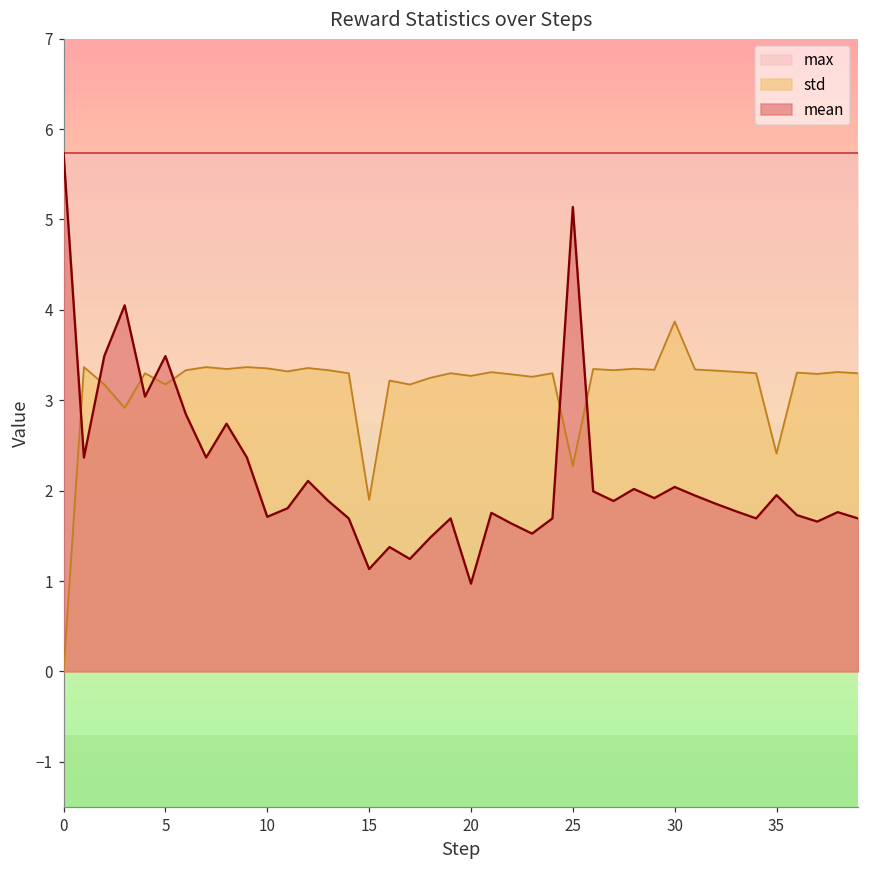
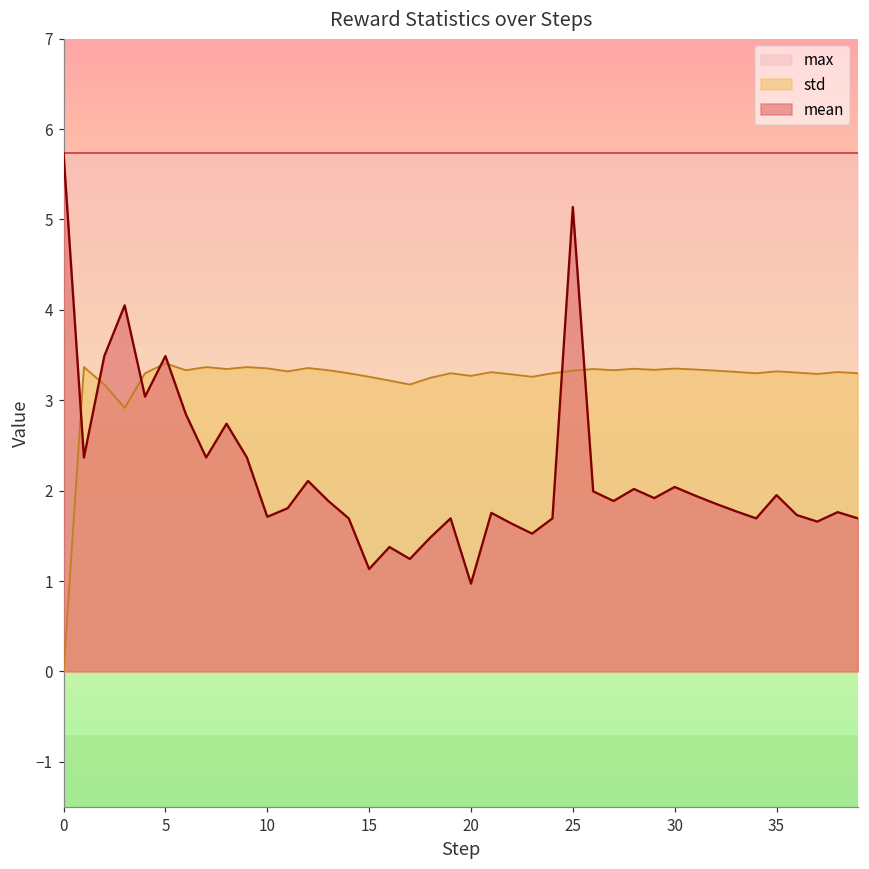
std, 5: 3.2 -> 3.4
std, 15: 1.9 -> 3.3
std, 25: 2.3 -> 3.3
std, 30: 3.9 -> 3.4
std, 35: 2.4 -> 3.3
